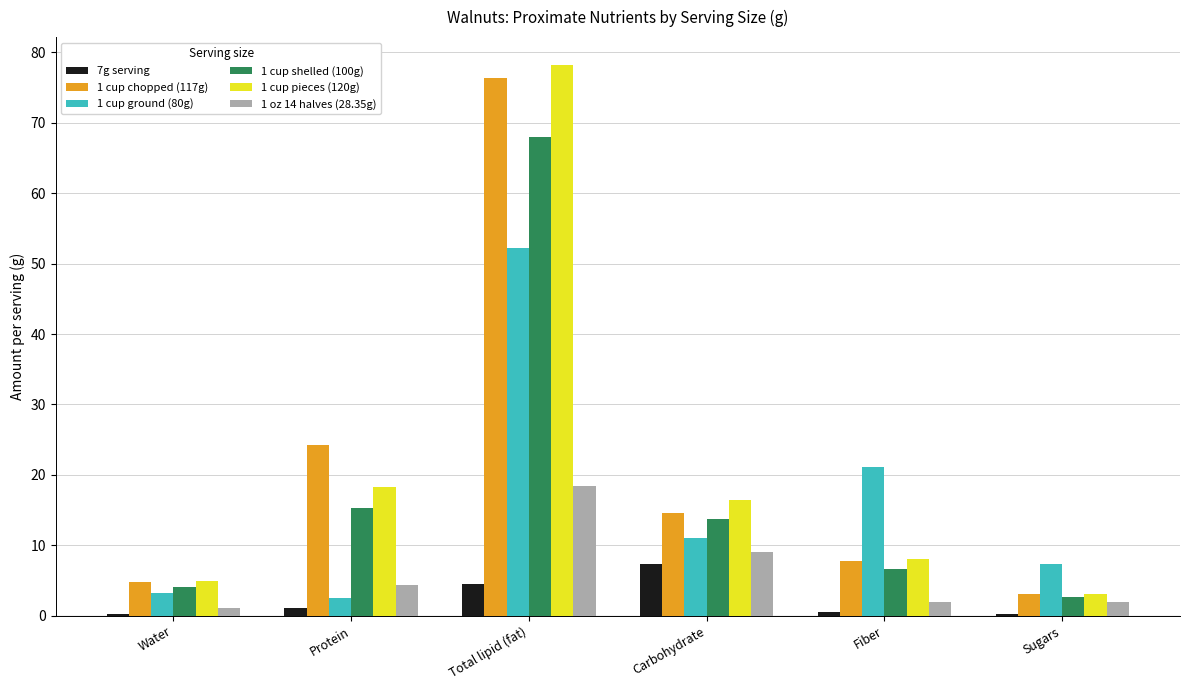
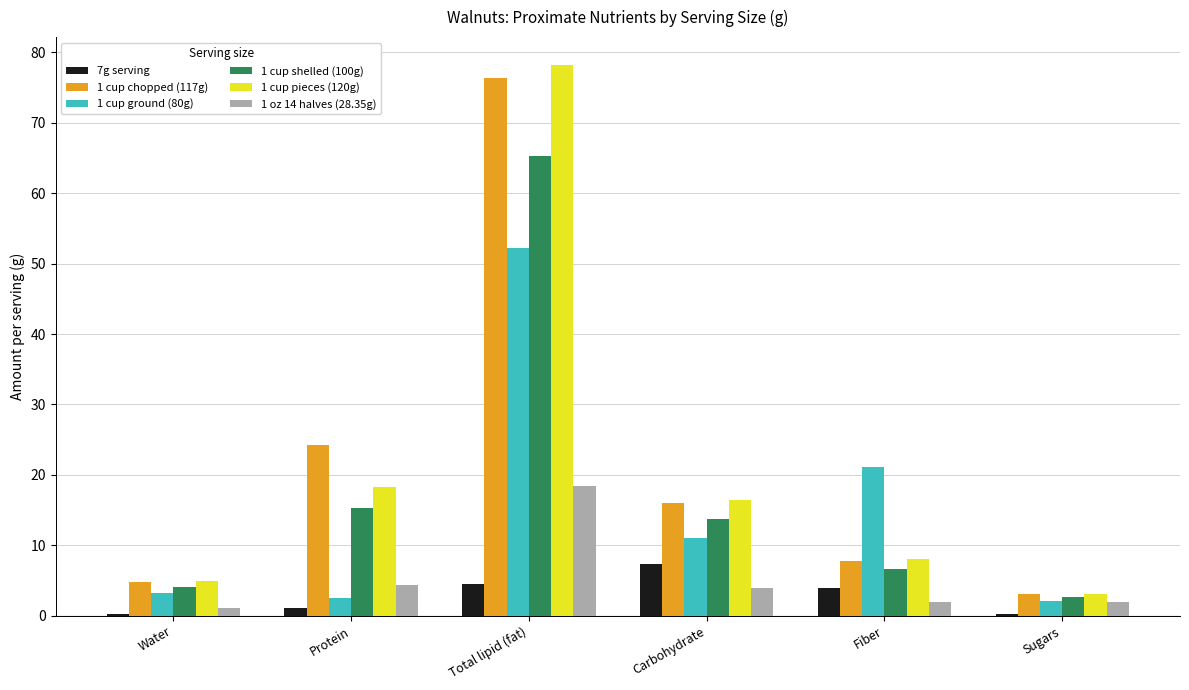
1 cup shelled (100g), Total lipid (fat): 68 -> 65
1 cup chopped (117g), Carbohydrate: 15 -> 16
1 oz 14 halves (28.35g), Carbohydrate: 9 -> 4
7g serving, Fiber: 1 -> 4
1 cup ground (80g), Sugars: 7 -> 2
